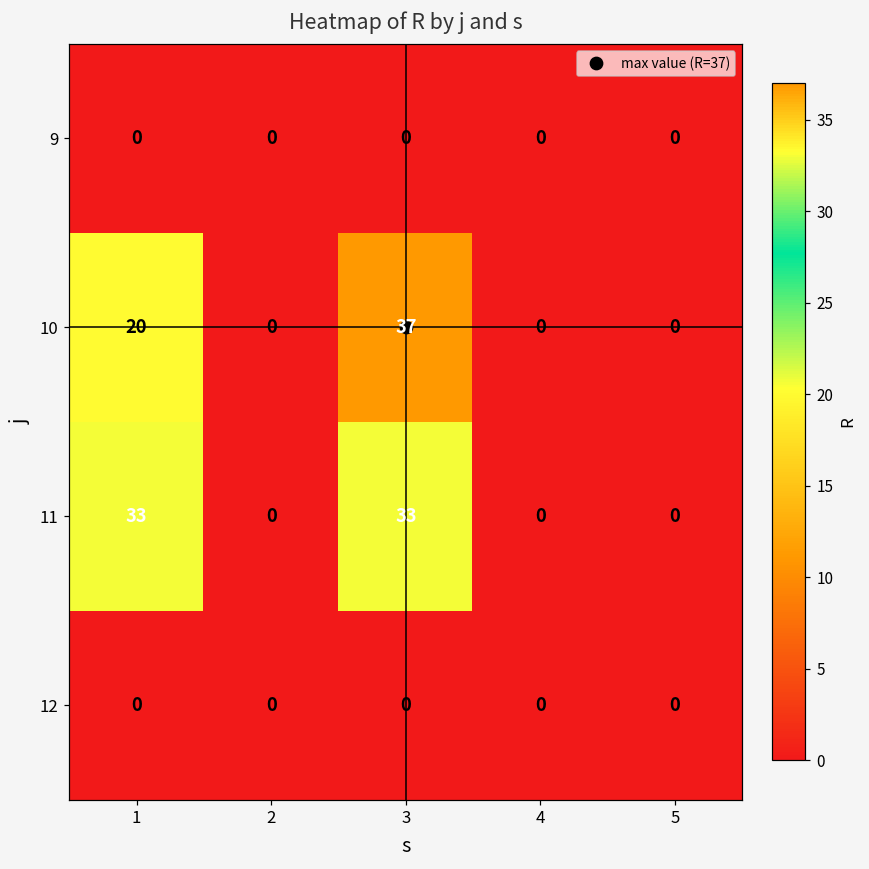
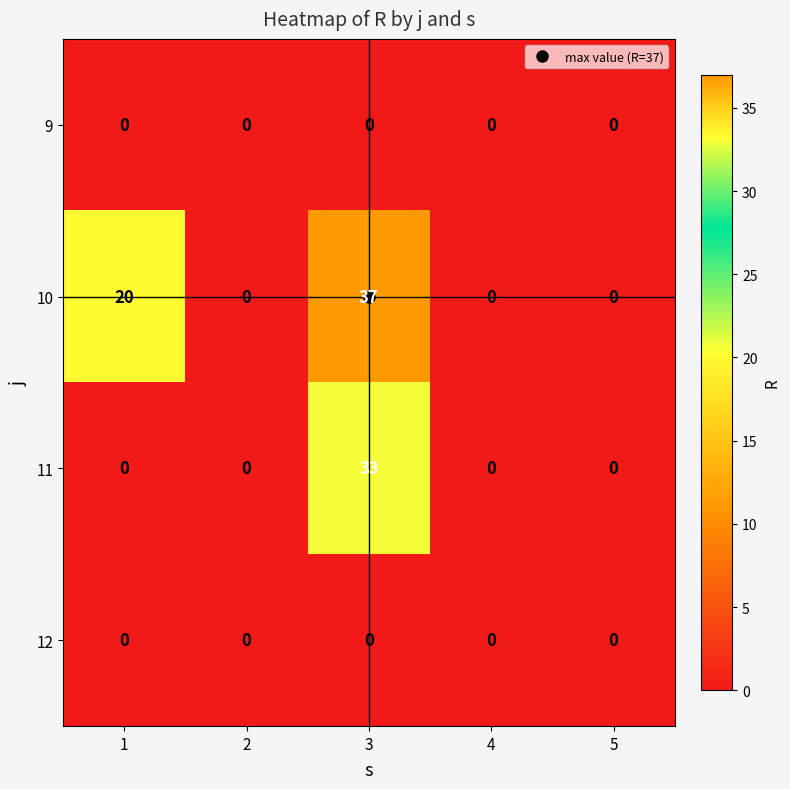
11, 1: 33 -> 0
